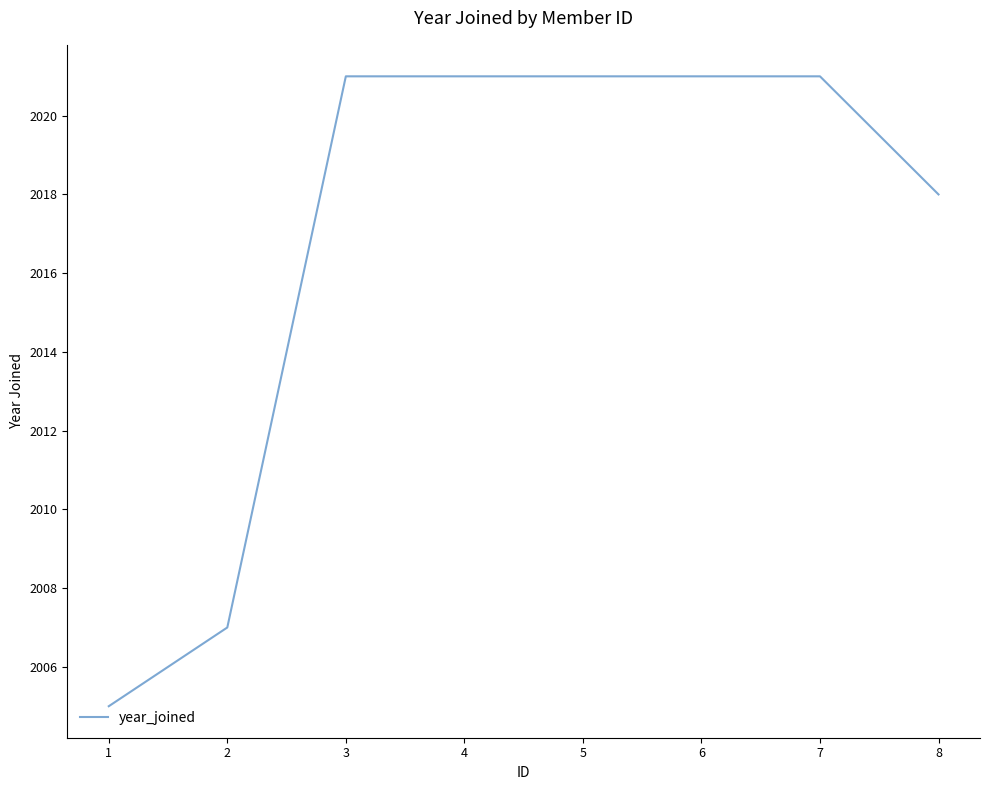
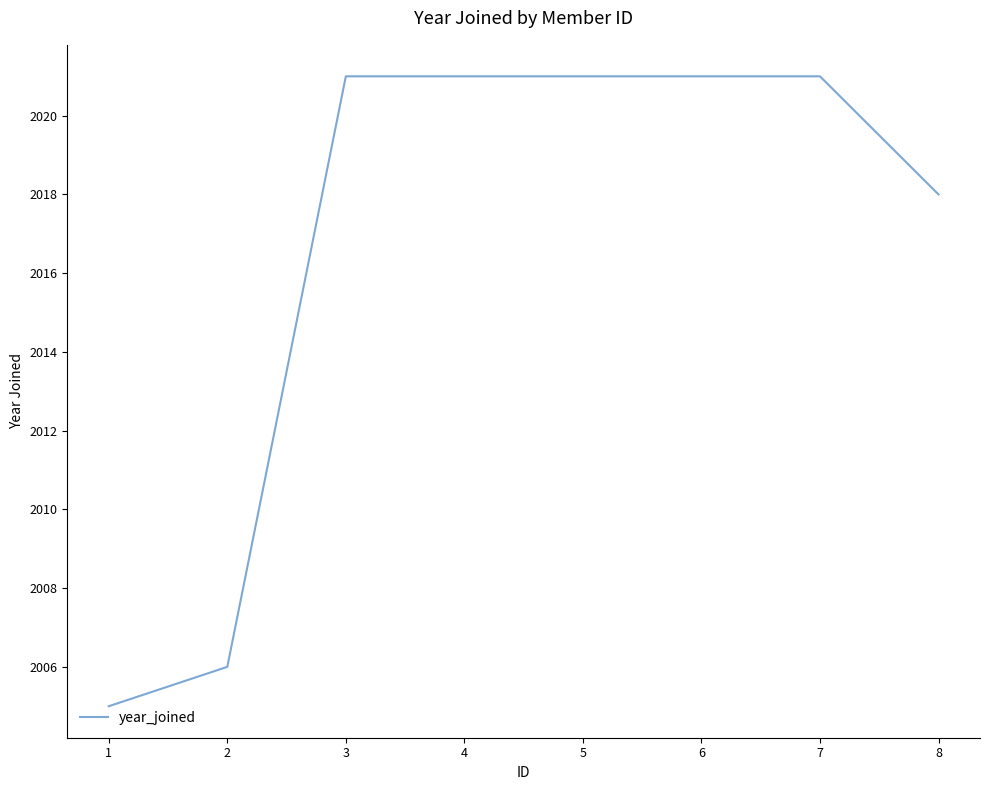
2: 2007 -> 2006
